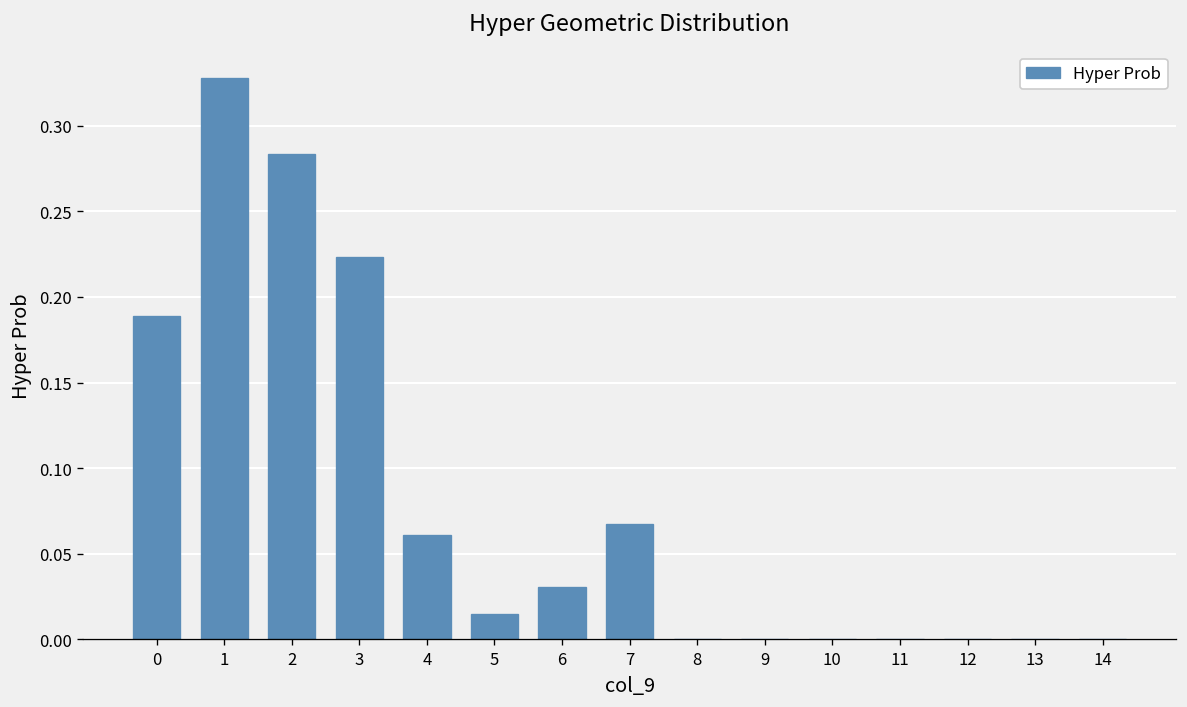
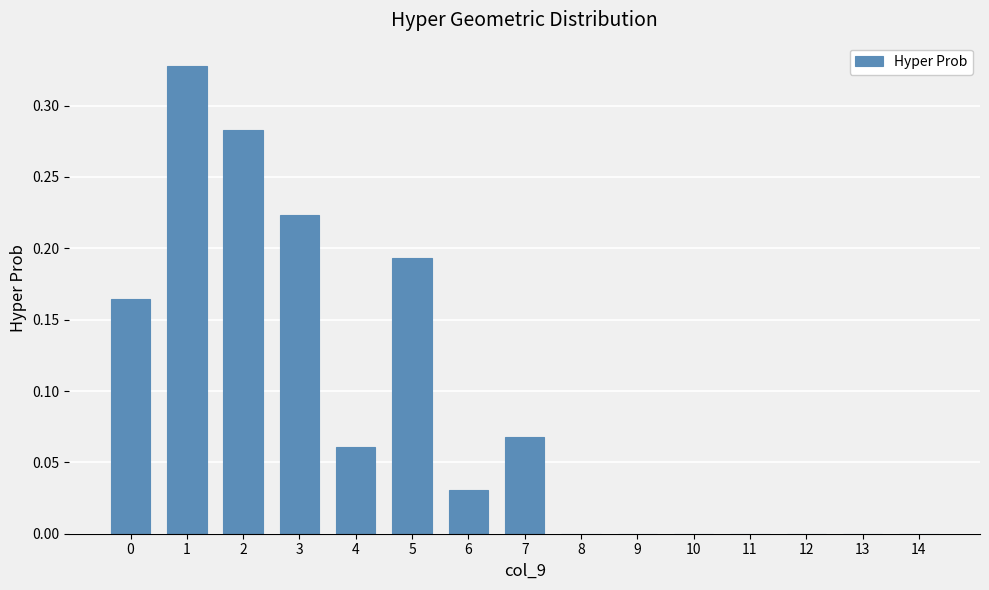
0: 0.189 -> 0.165
5: 0.015 -> 0.193
